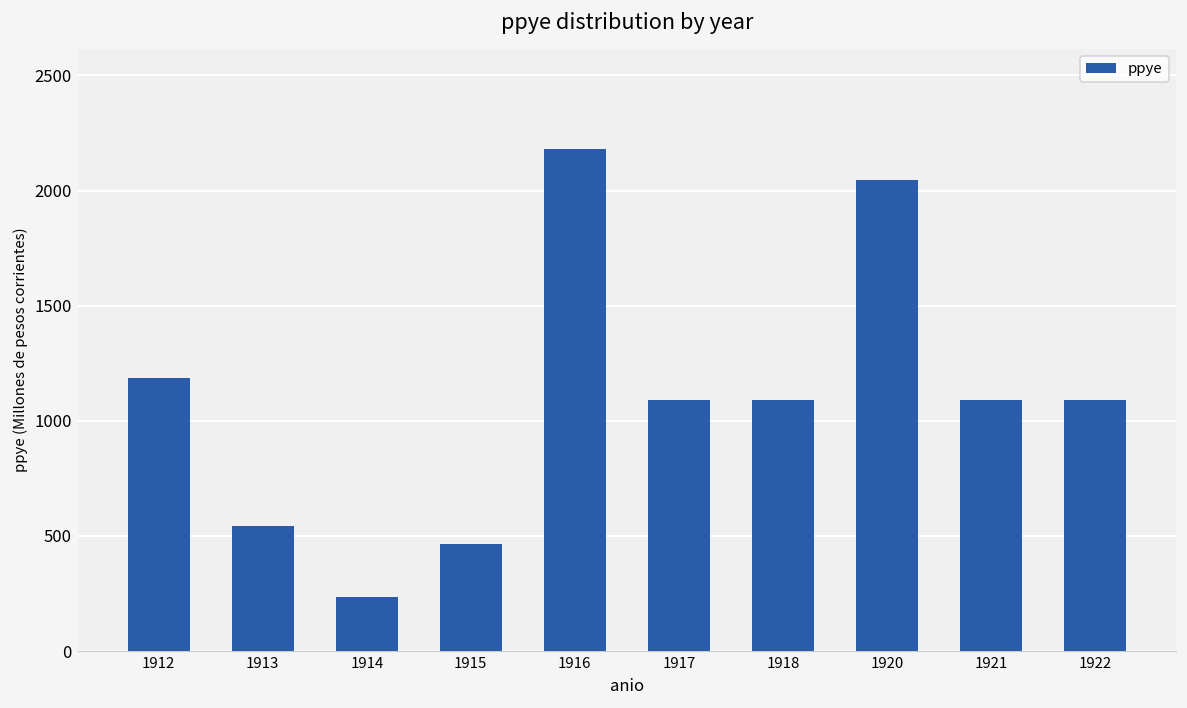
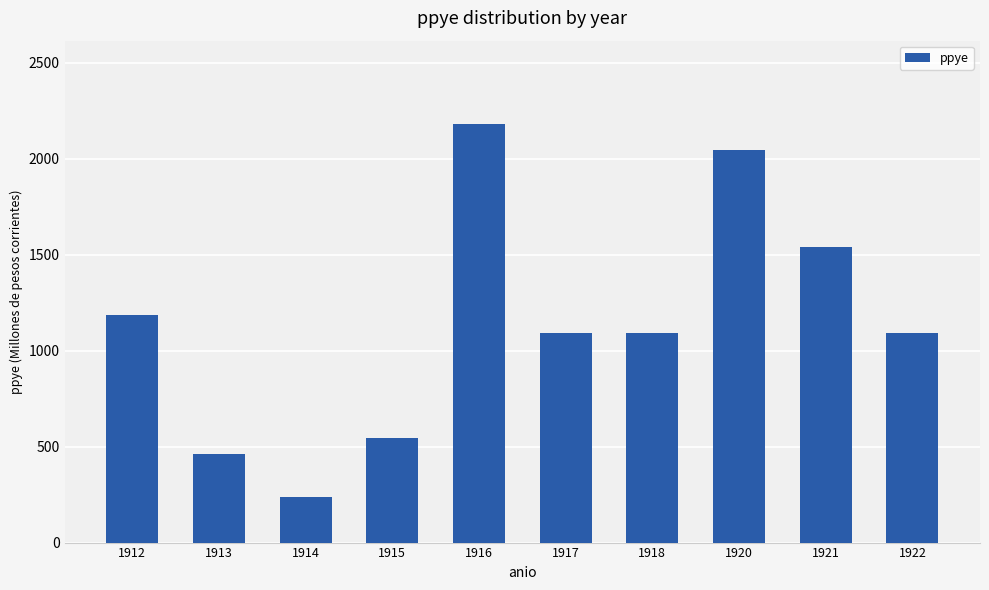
1913: 540 -> 460
1915: 470 -> 540
1921: 1090 -> 1540
